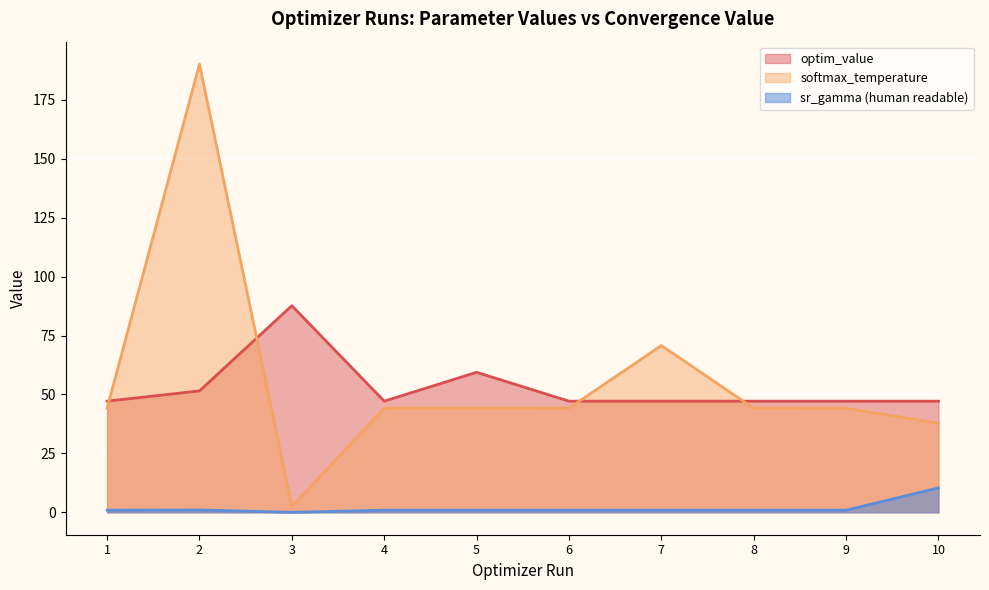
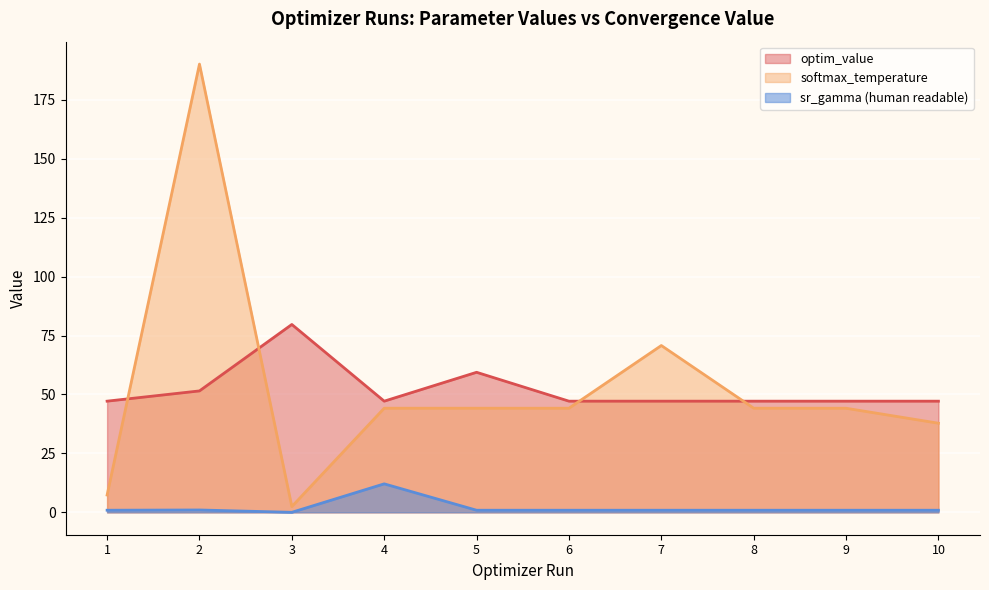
softmax_temperature, 1: 44 -> 7
optim_value, 3: 88 -> 80
sr_gamma (human readable), 4: 1 -> 12
sr_gamma (human readable), 10: 10 -> 1
